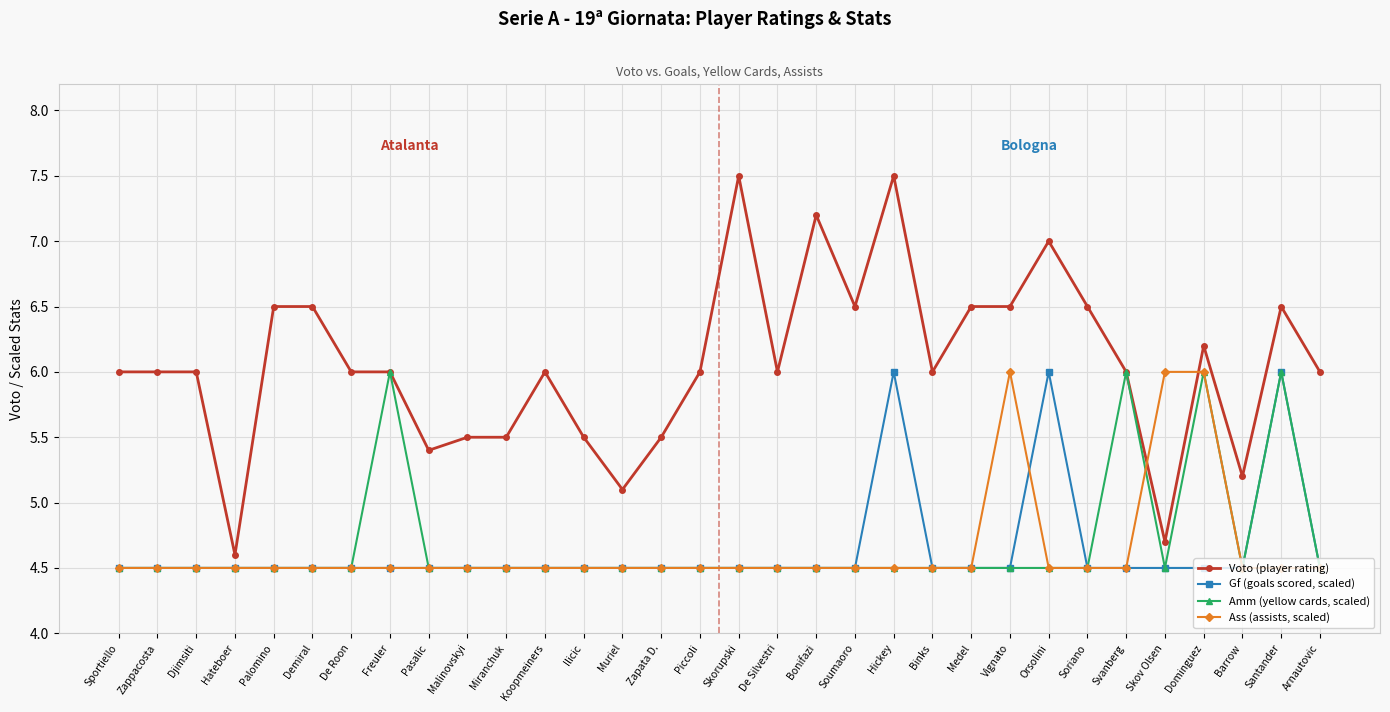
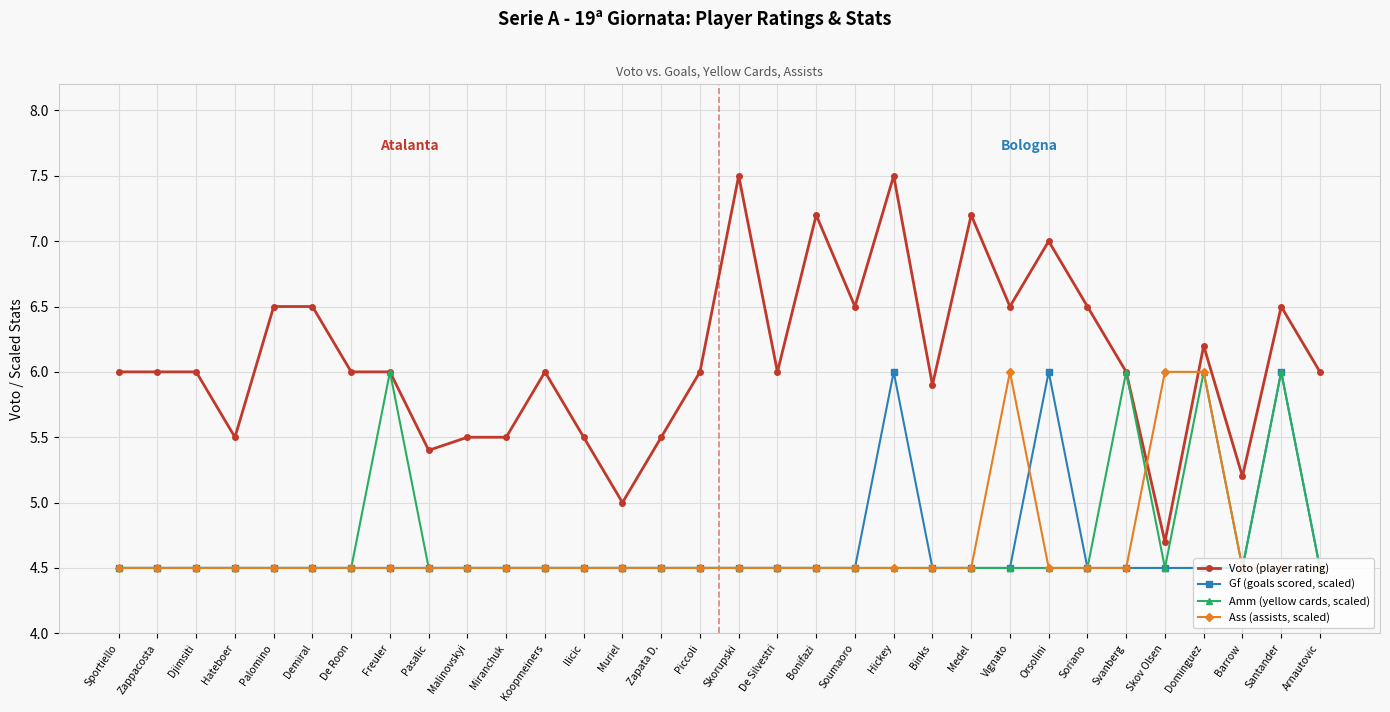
Voto (player rating), Hateboer: 4.6 -> 5.5
Voto (player rating), Muriel: 5.1 -> 5.0
Voto (player rating), Binks: 6.0 -> 5.9
Voto (player rating), Medel: 6.5 -> 7.2
